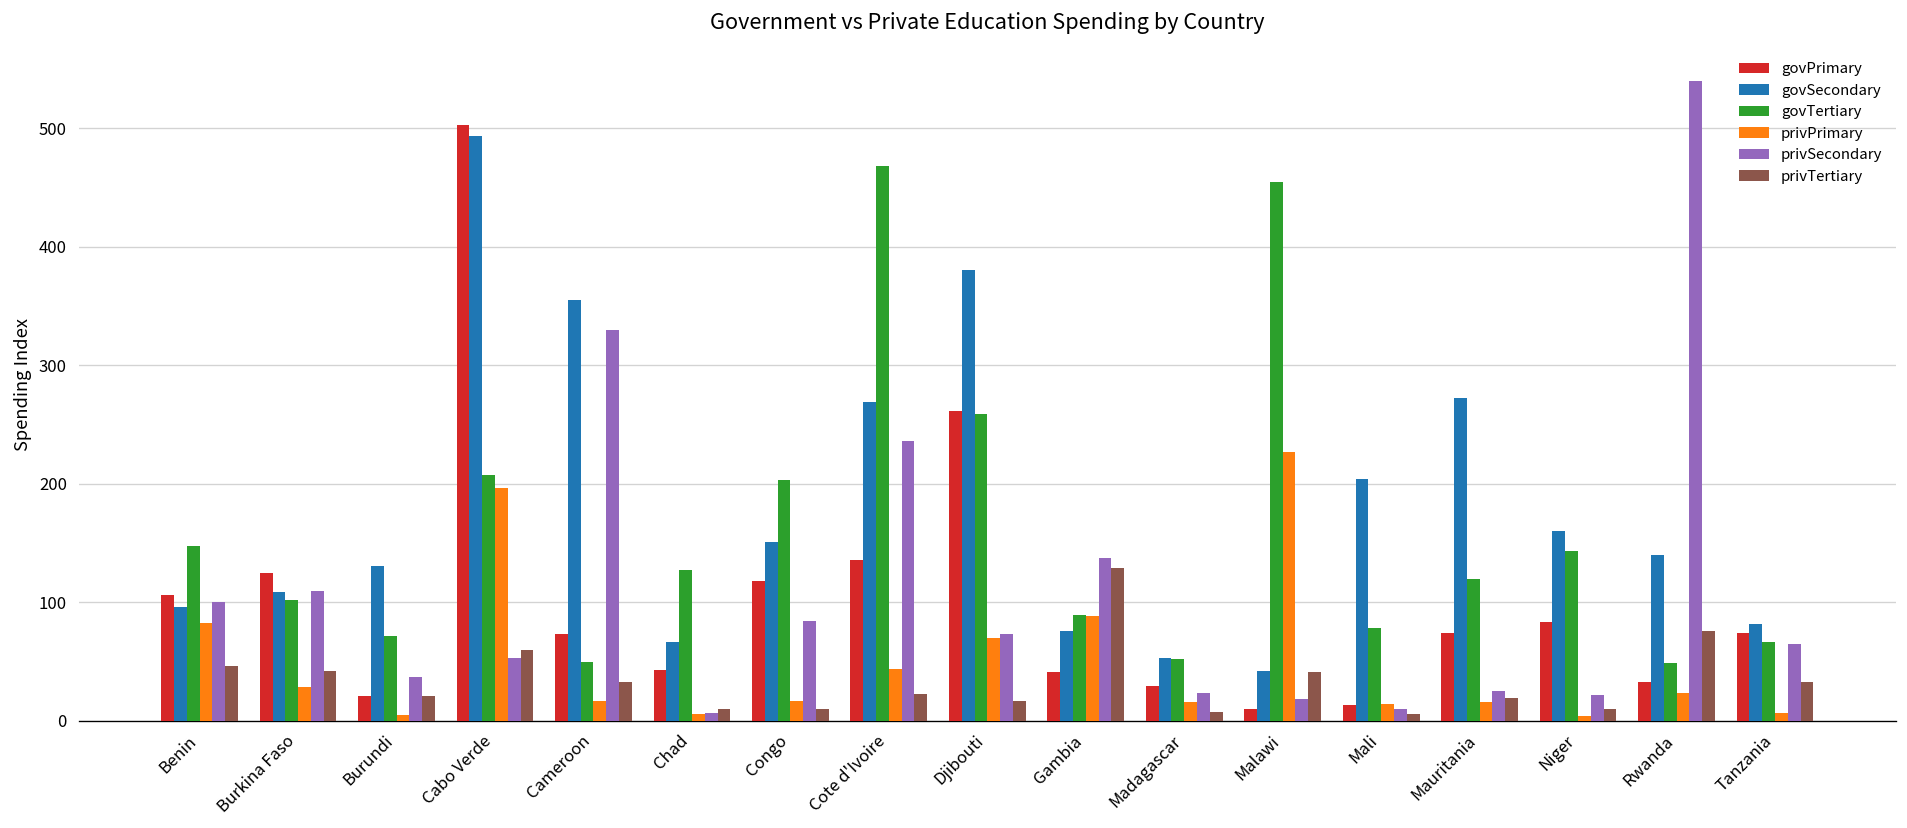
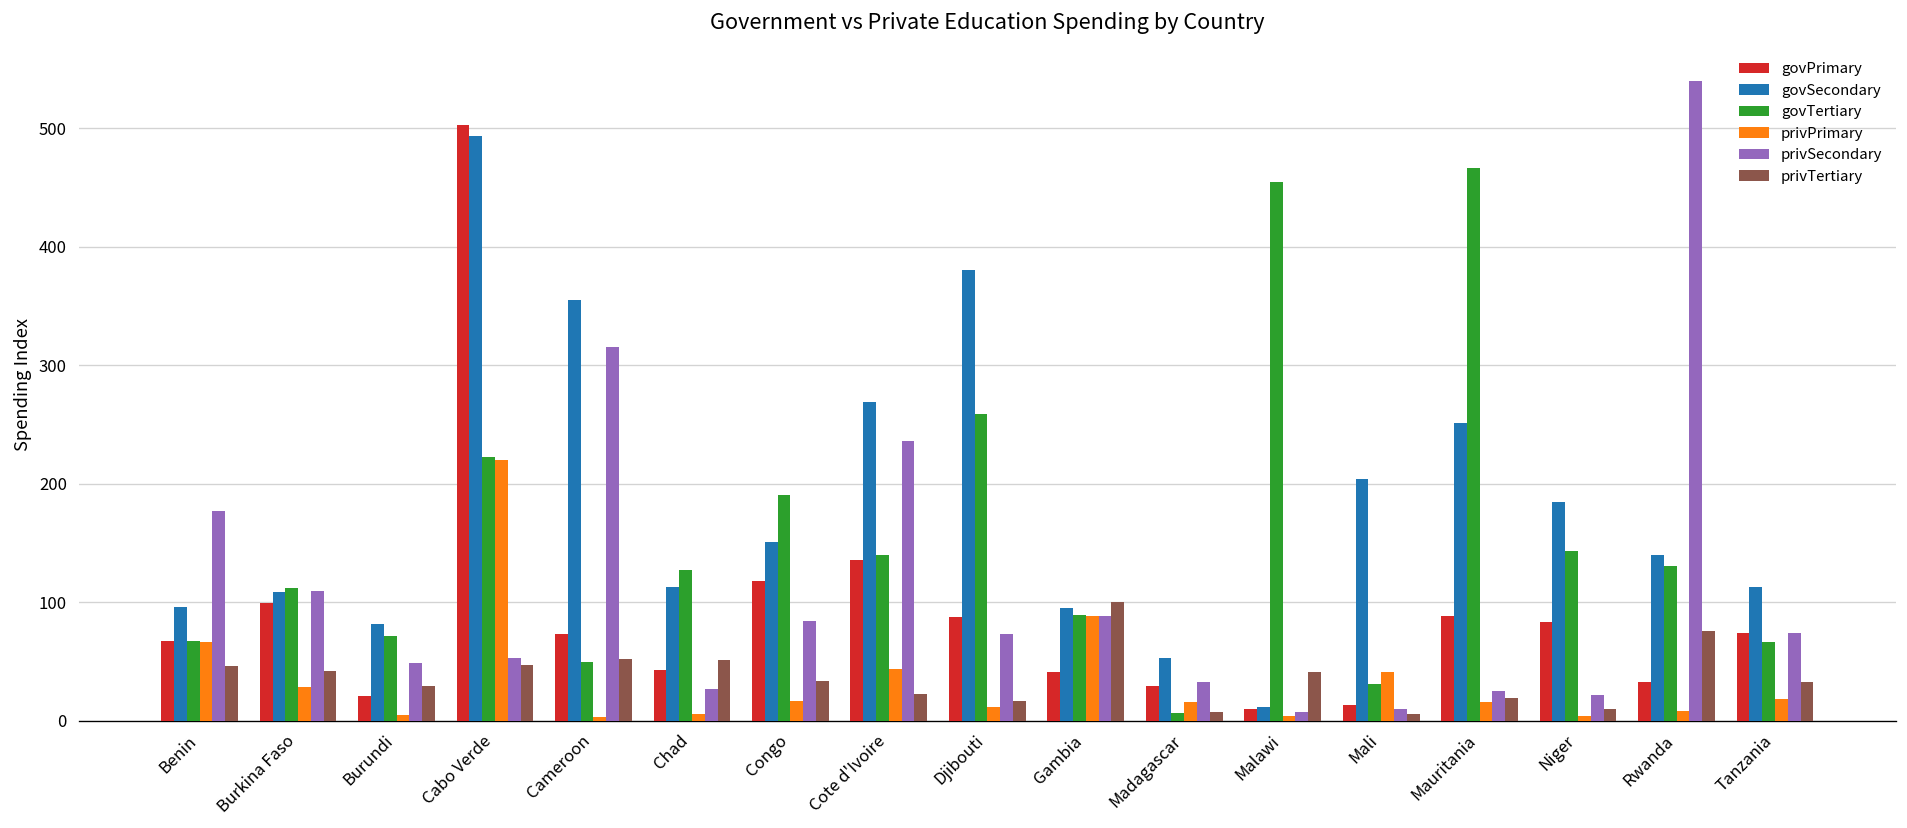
govPrimary, Benin: 110 -> 70
govTertiary, Benin: 150 -> 70
privPrimary, Benin: 80 -> 70
privSecondary, Benin: 100 -> 180
govPrimary, Burkina Faso: 120 -> 100
govTertiary, Burkina Faso: 100 -> 110
govSecondary, Burundi: 130 -> 80
privSecondary, Burundi: 40 -> 50
privTertiary, Burundi: 20 -> 30
govTertiary, Cabo Verde: 210 -> 220
privPrimary, Cabo Verde: 200 -> 220
privTertiary, Cabo Verde: 60 -> 50
privPrimary, Cameroon: 20 -> 0
privSecondary, Cameroon: 330 -> 320
privTertiary, Cameroon: 30 -> 50
govSecondary, Chad: 70 -> 110
privSecondary, Chad: 10 -> 30
privTertiary, Chad: 10 -> 50
govTertiary, Congo: 200 -> 190
privTertiary, Congo: 10 -> 30
govTertiary, Cote d'Ivoire: 470 -> 140
govPrimary, Djibouti: 260 -> 90
privPrimary, Djibouti: 70 -> 10
govSecondary, Gambia: 80 -> 90
privSecondary, Gambia: 140 -> 90
privTertiary, Gambia: 130 -> 100
govTertiary, Madagascar: 50 -> 10
privSecondary, Madagascar: 20 -> 30
govSecondary, Malawi: 40 -> 10
privPrimary, Malawi: 230 -> 0
privSecondary, Malawi: 20 -> 10
govTertiary, Mali: 80 -> 30
privPrimary, Mali: 10 -> 40
govPrimary, Mauritania: 70 -> 90
govSecondary, Mauritania: 270 -> 250
govTertiary, Mauritania: 120 -> 470
govSecondary, Niger: 160 -> 180
govTertiary, Rwanda: 50 -> 130
privPrimary, Rwanda: 20 -> 10
govSecondary, Tanzania: 80 -> 110
privPrimary, Tanzania: 10 -> 20
privSecondary, Tanzania: 60 -> 70
